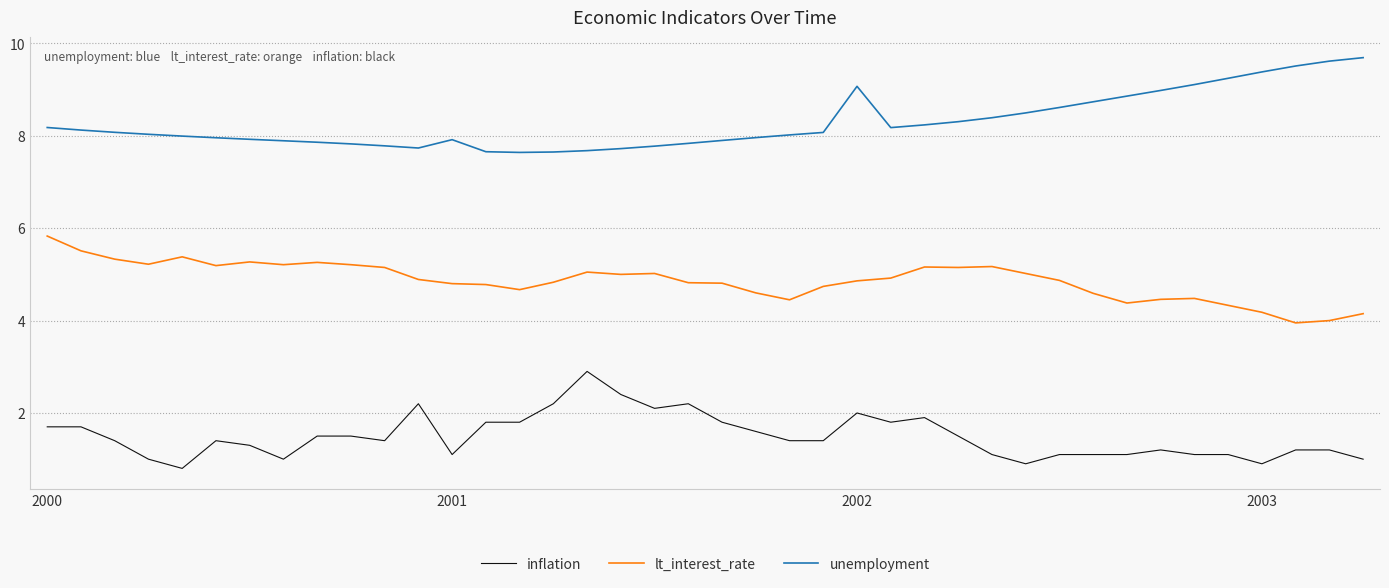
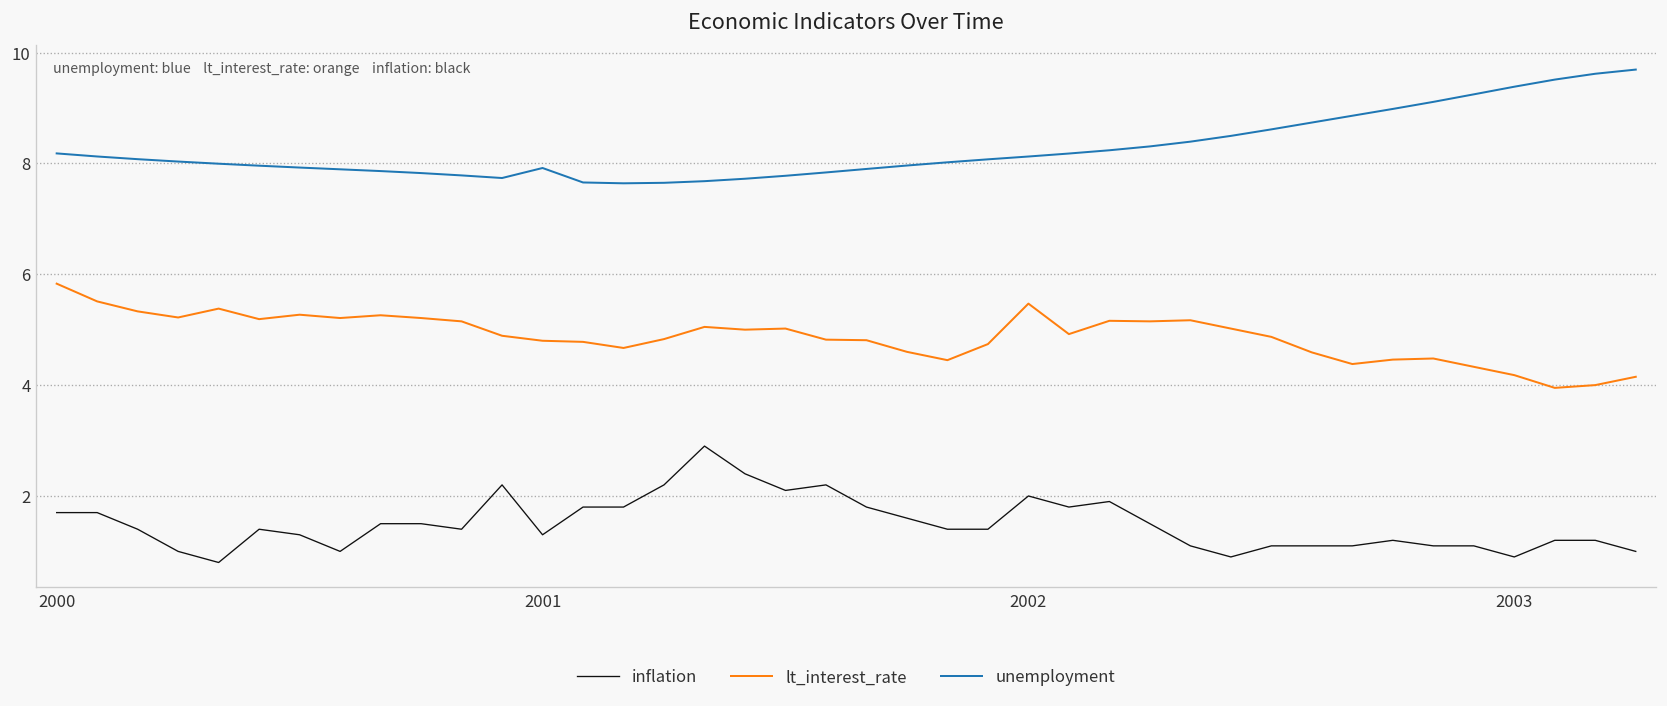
inflation, 2001: 1.1 -> 1.3
lt_interest_rate, 2002: 4.9 -> 5.5
unemployment, 2002: 9.1 -> 8.1
